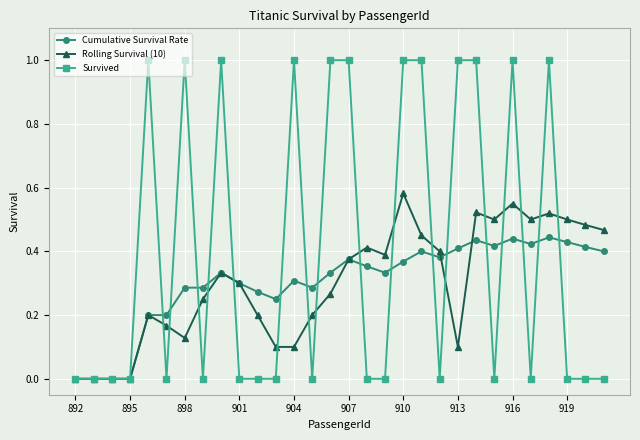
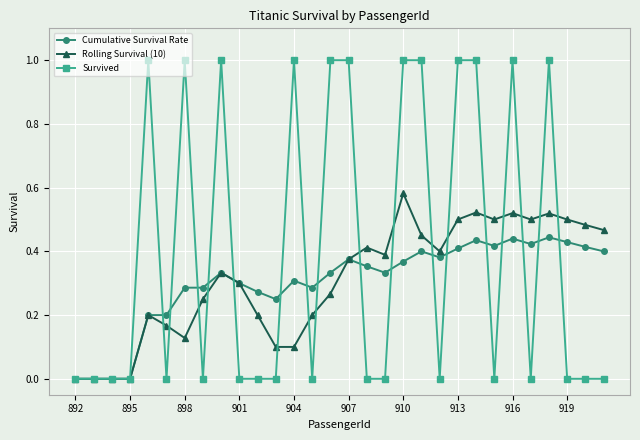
Rolling Survival (10), 913: 0.1 -> 0.5
Rolling Survival (10), 916: 0.55 -> 0.52
